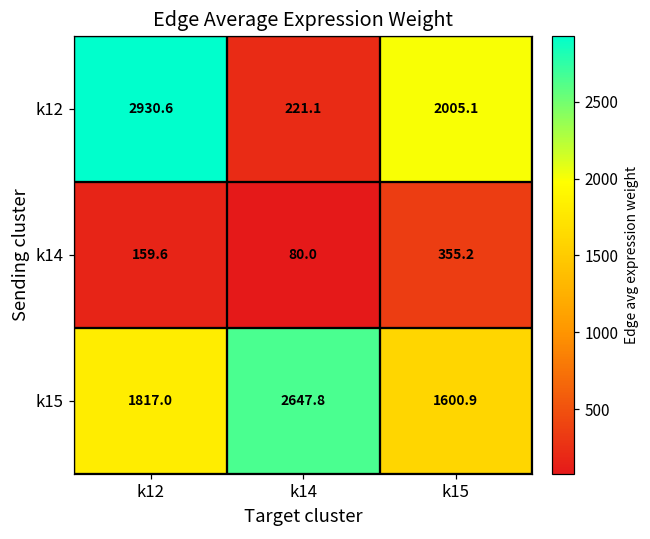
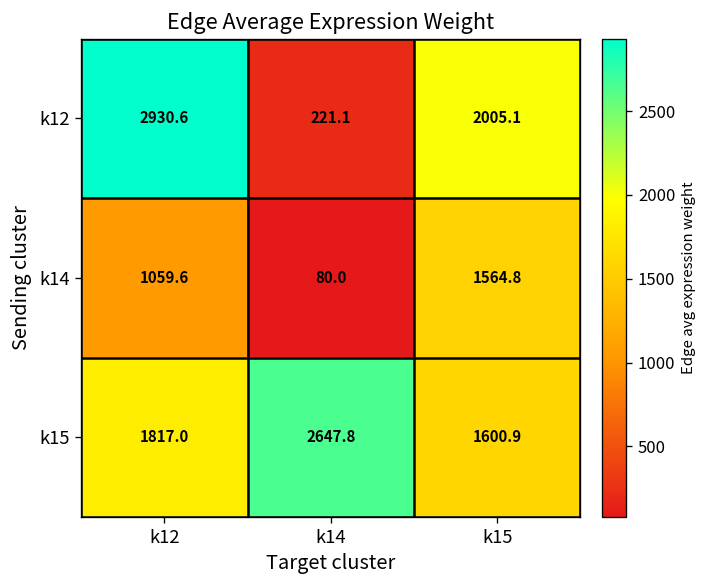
k14, k12: 159.6 -> 1059.6
k14, k15: 355.2 -> 1564.8
